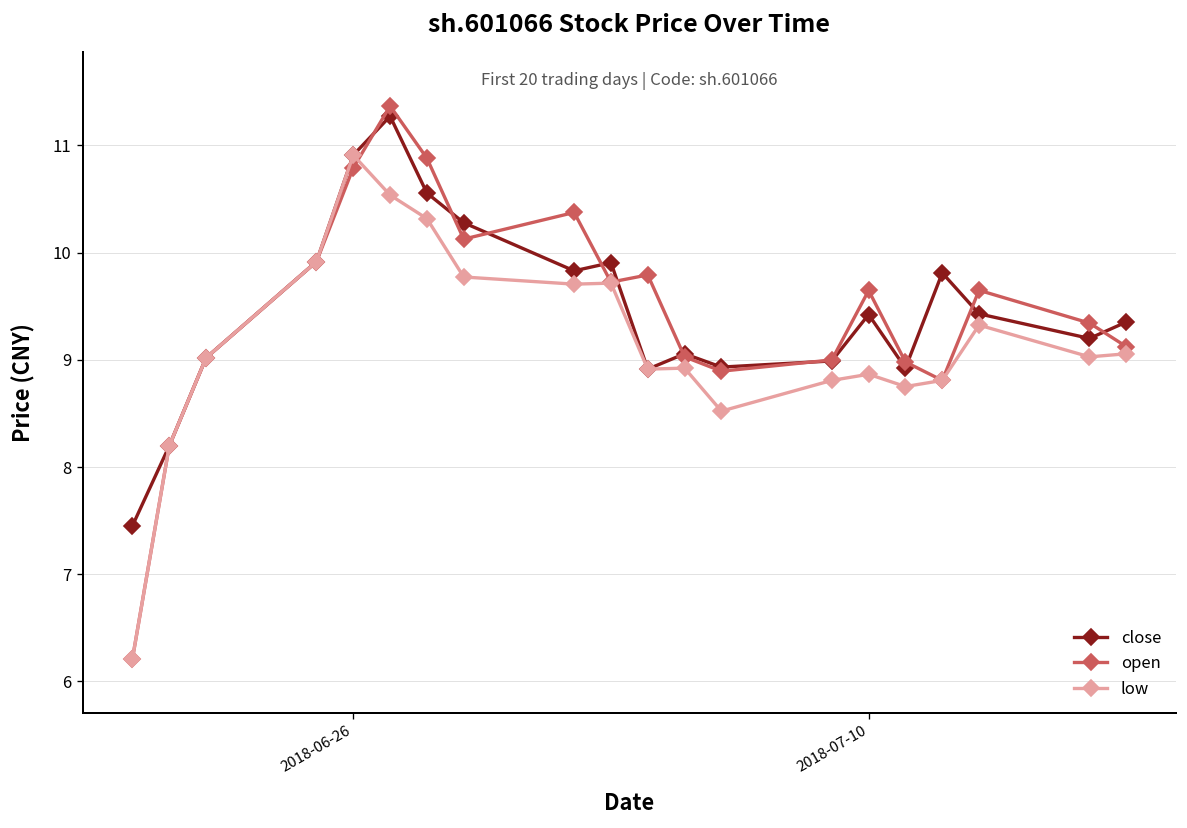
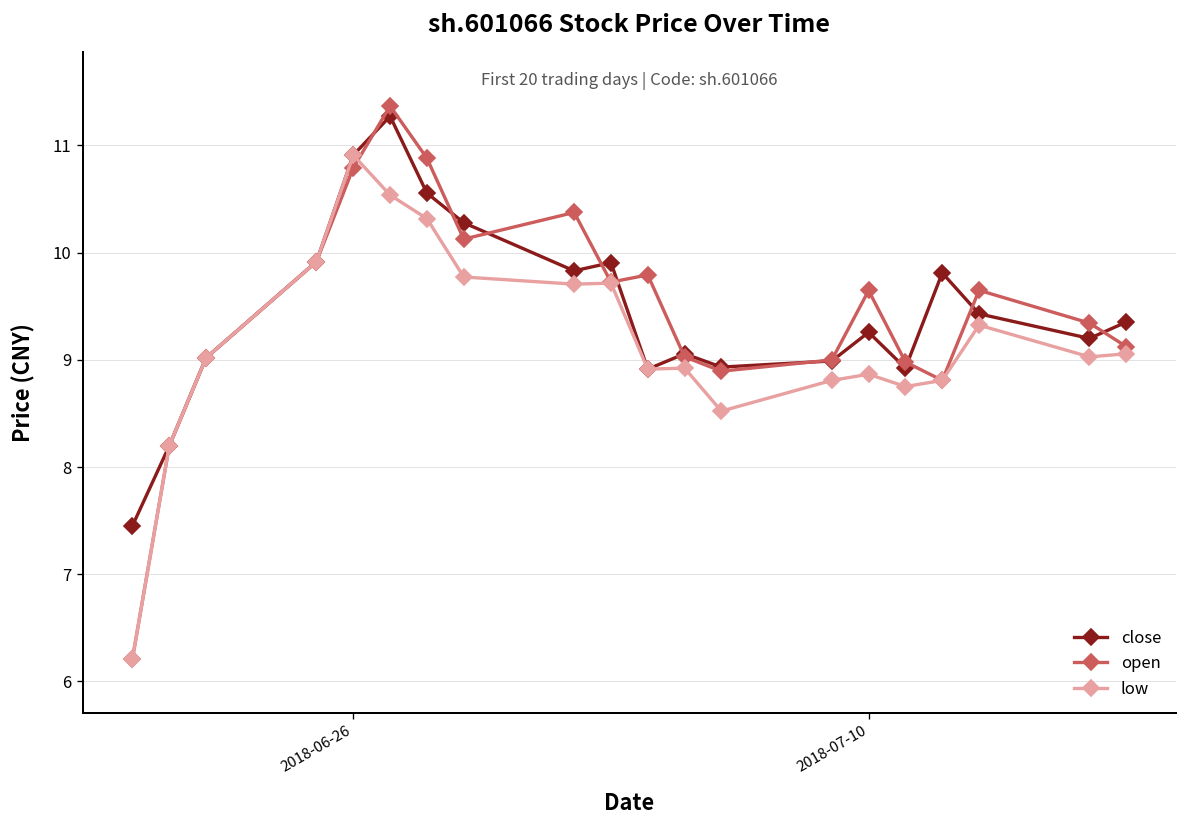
close, 2018-07-10: 9.4 -> 9.3
